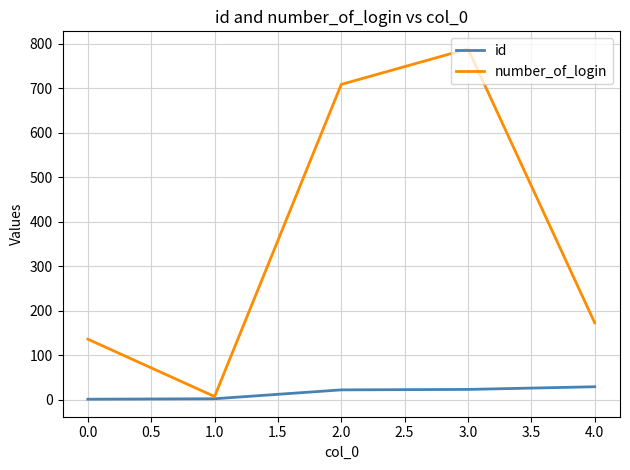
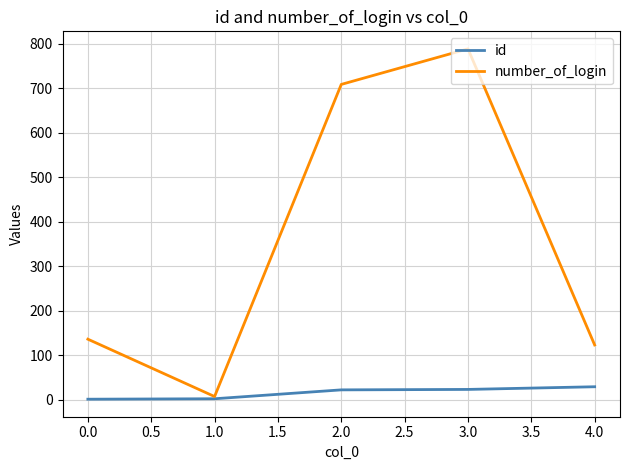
number_of_login, 4.0: 170 -> 120
